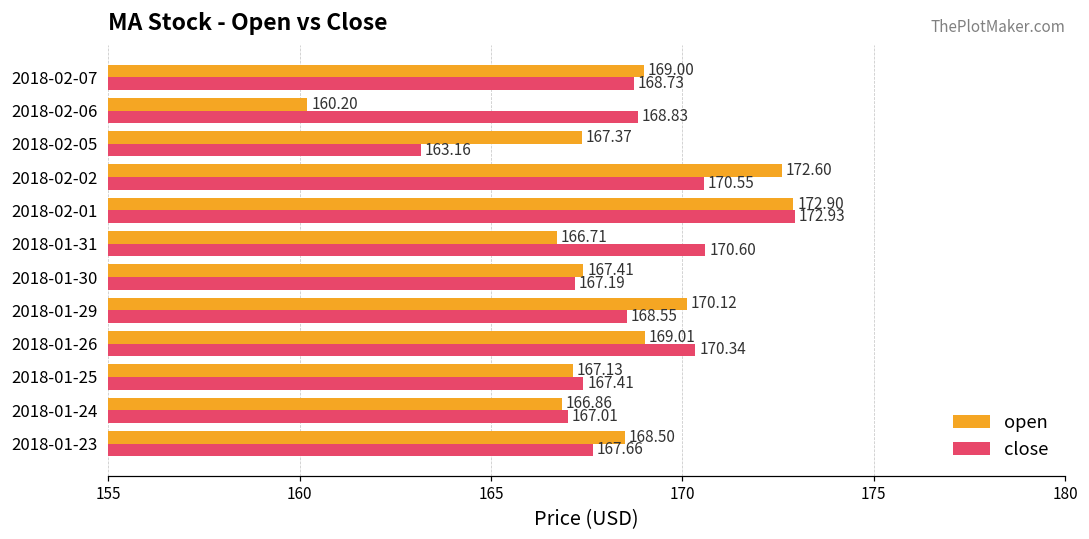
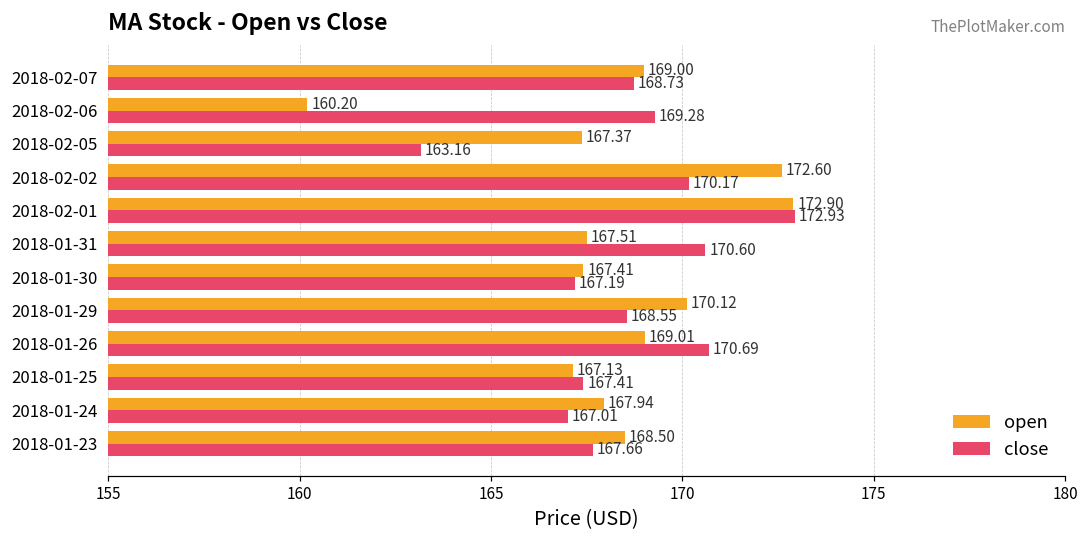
close, 2018-02-06: 168.83 -> 169.28
close, 2018-02-02: 170.55 -> 170.17
open, 2018-01-31: 166.71 -> 167.51
close, 2018-01-26: 170.34 -> 170.69
open, 2018-01-24: 166.86 -> 167.94
